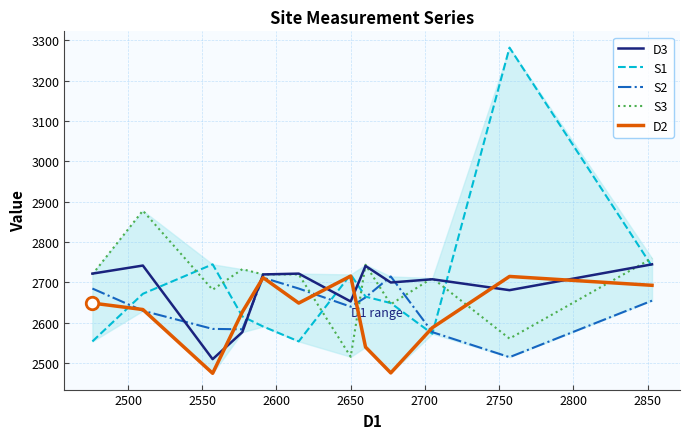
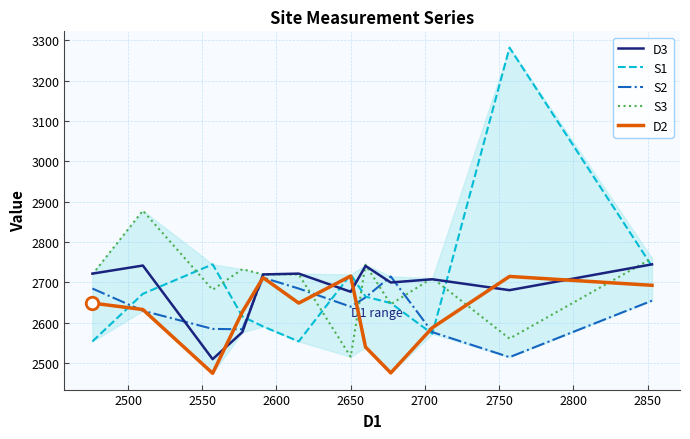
D3, 2650: 2650 -> 2680
